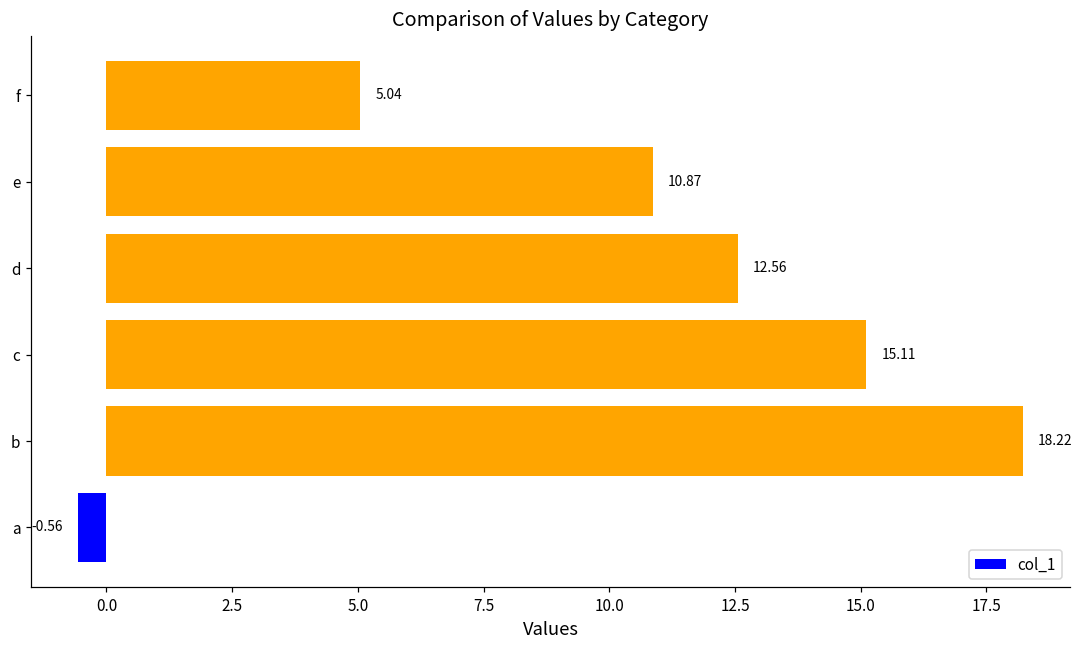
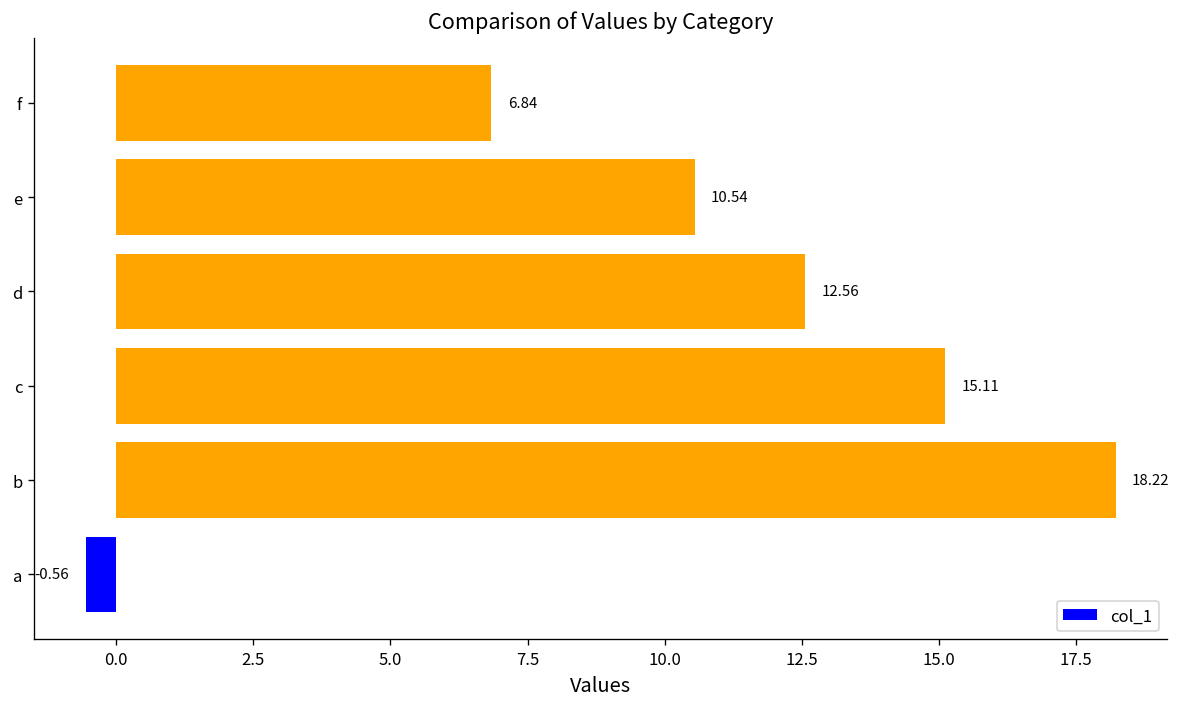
f: 5.04 -> 6.84
e: 10.87 -> 10.54
